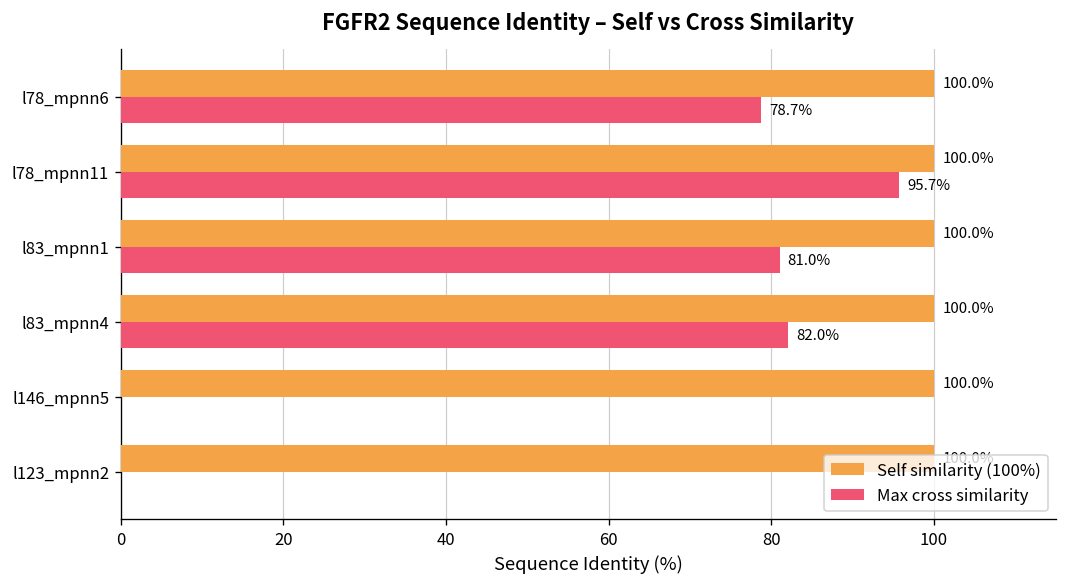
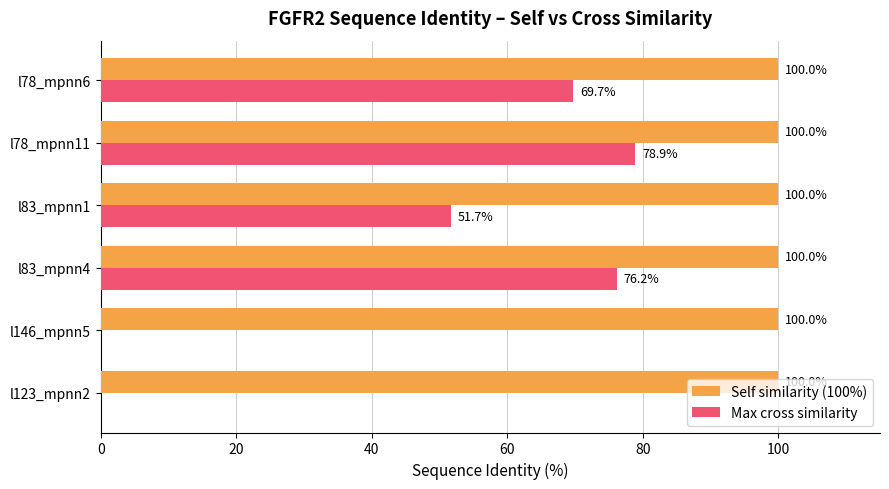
Max cross similarity, l78_mpnn6: 78.7% -> 69.7%
Max cross similarity, l78_mpnn11: 95.7% -> 78.9%
Max cross similarity, l83_mpnn1: 81.0% -> 51.7%
Max cross similarity, l83_mpnn4: 82.0% -> 76.2%
